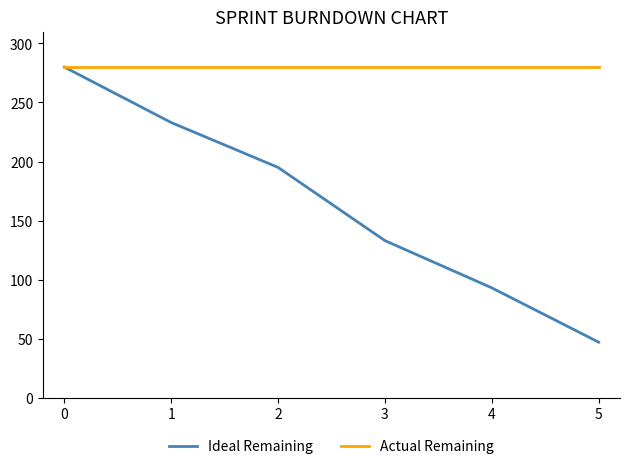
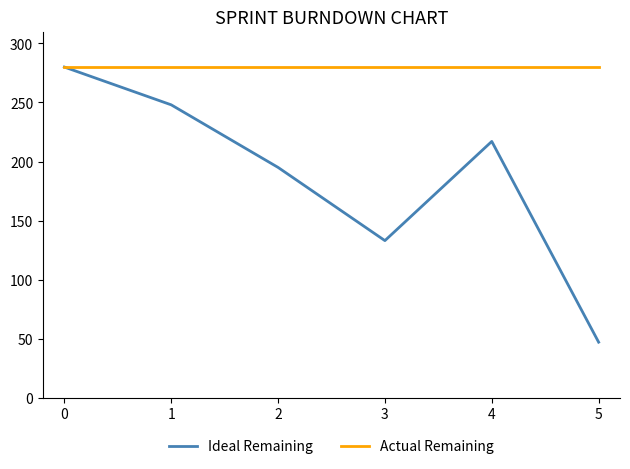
Ideal Remaining, 1: 233 -> 248
Ideal Remaining, 4: 93 -> 217
